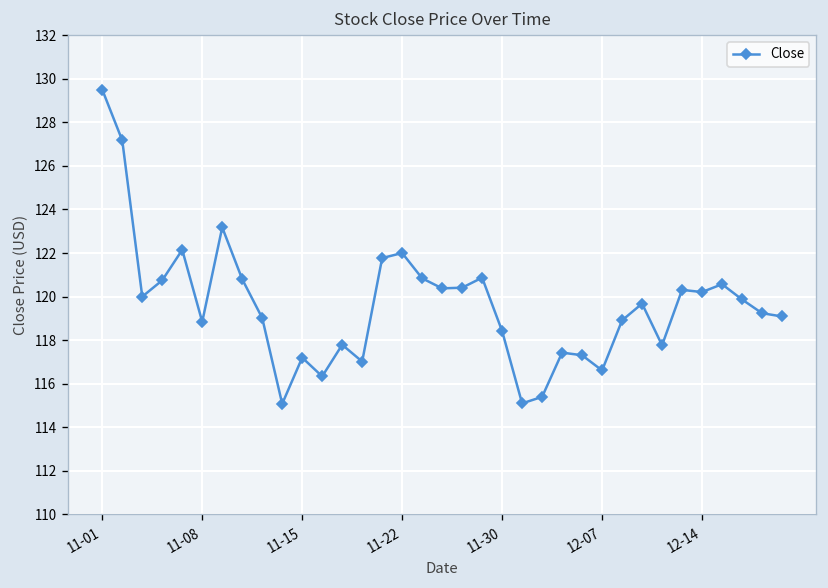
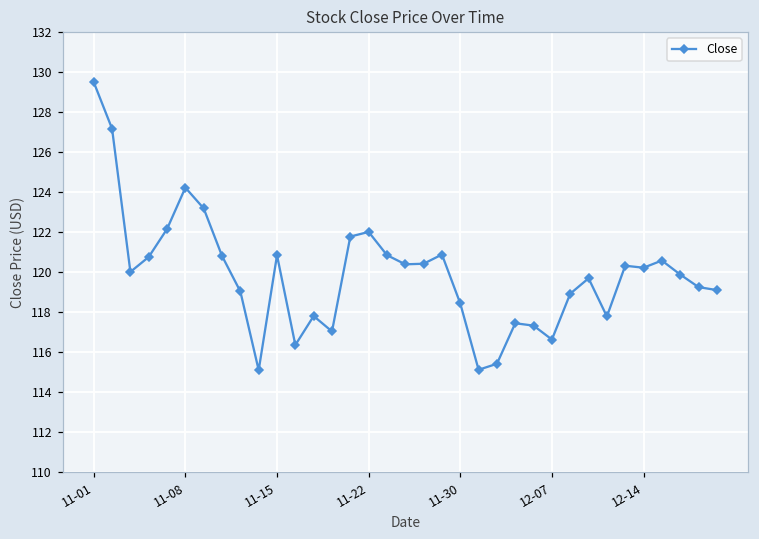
11-08: 118.8 -> 124.2
11-15: 117.2 -> 120.8
